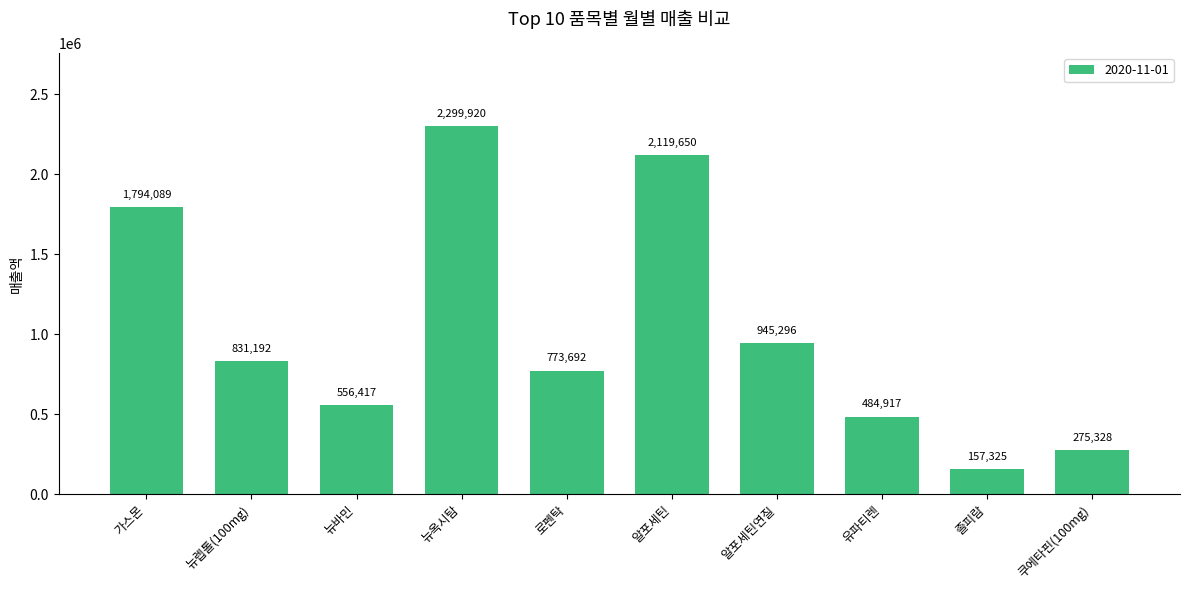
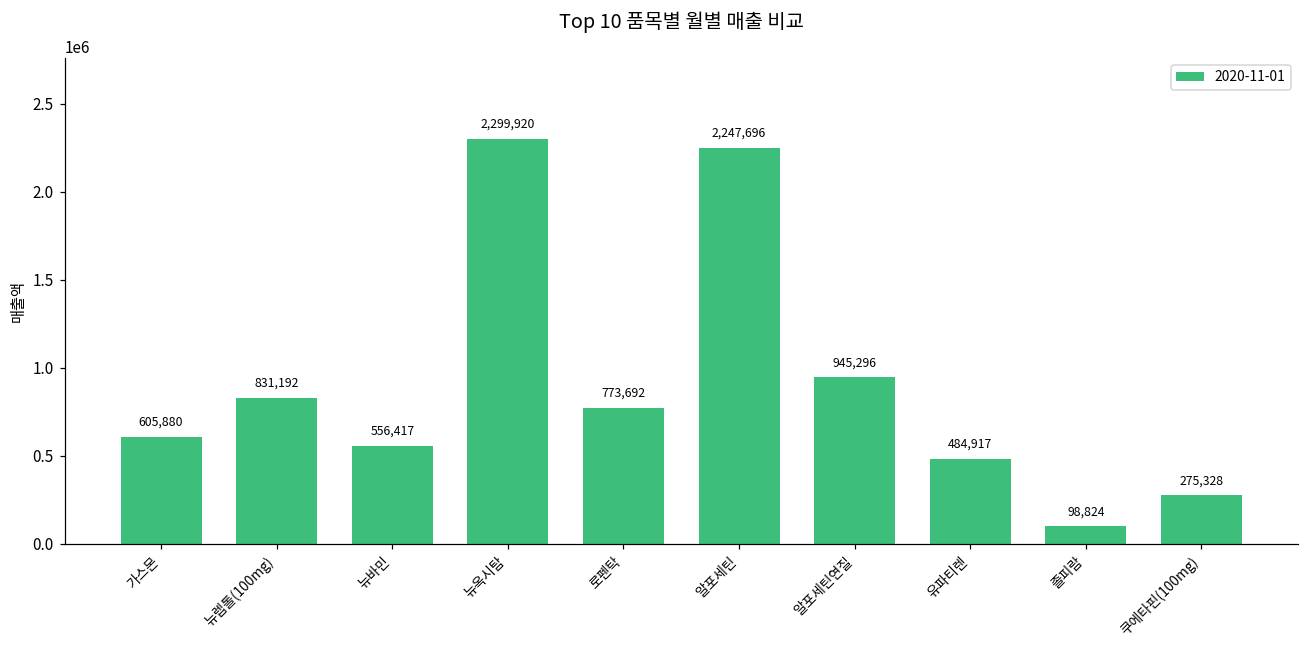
가스몬: 1,794,089 -> 605,880
알포세틴: 2,119,650 -> 2,247,696
졸피람: 157,325 -> 98,824
